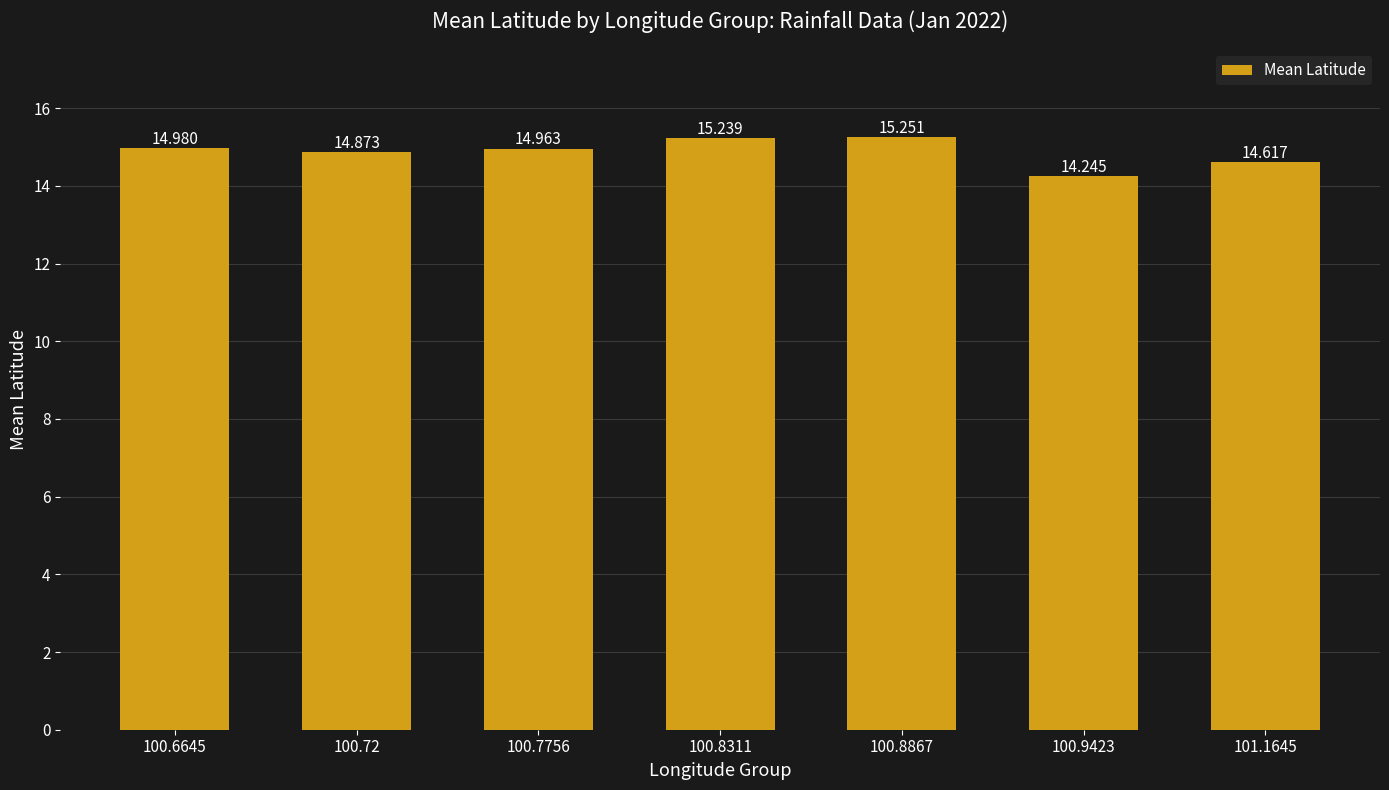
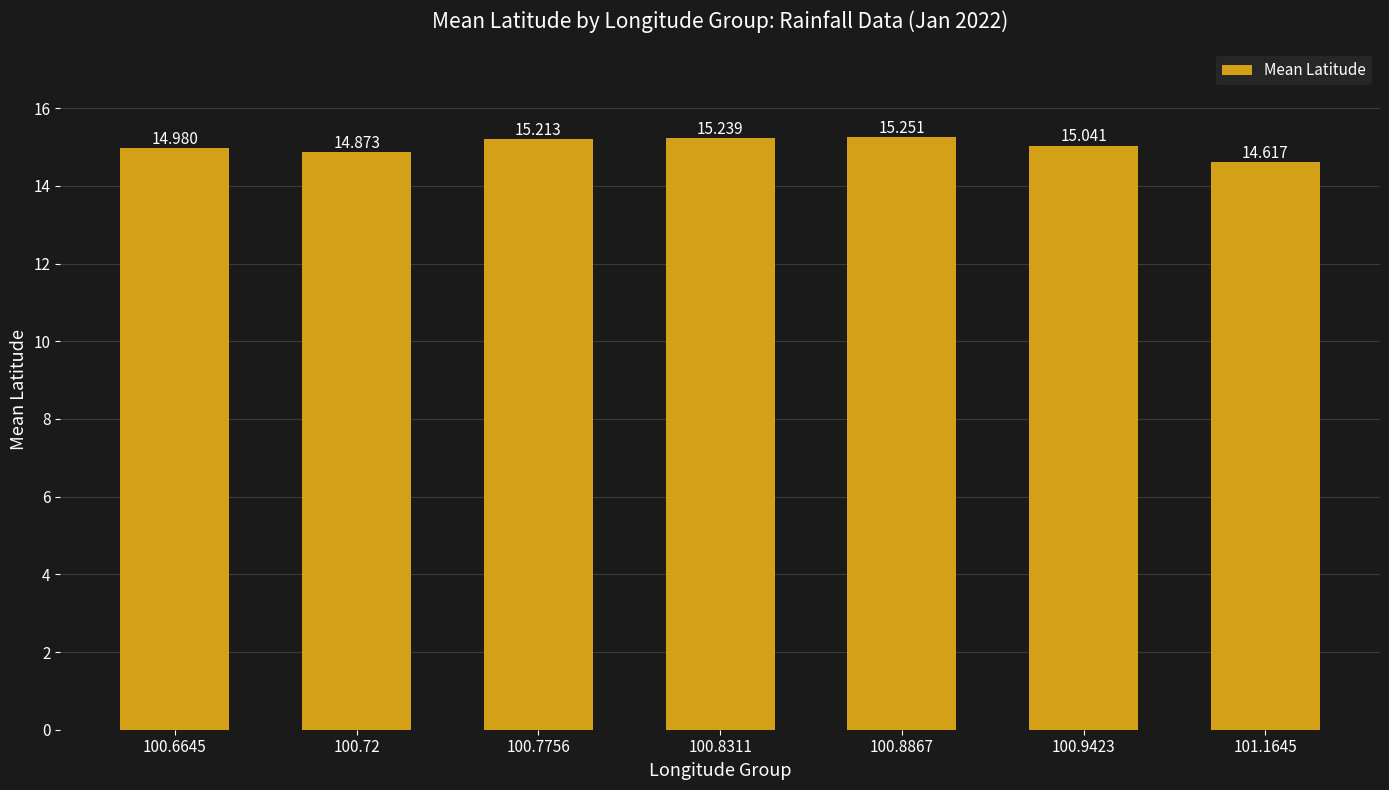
100.7756: 14.963 -> 15.213
100.9423: 14.245 -> 15.041
